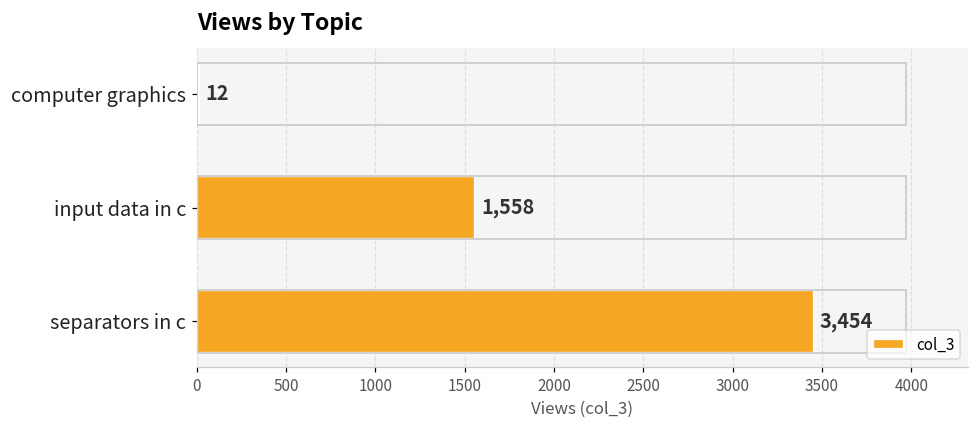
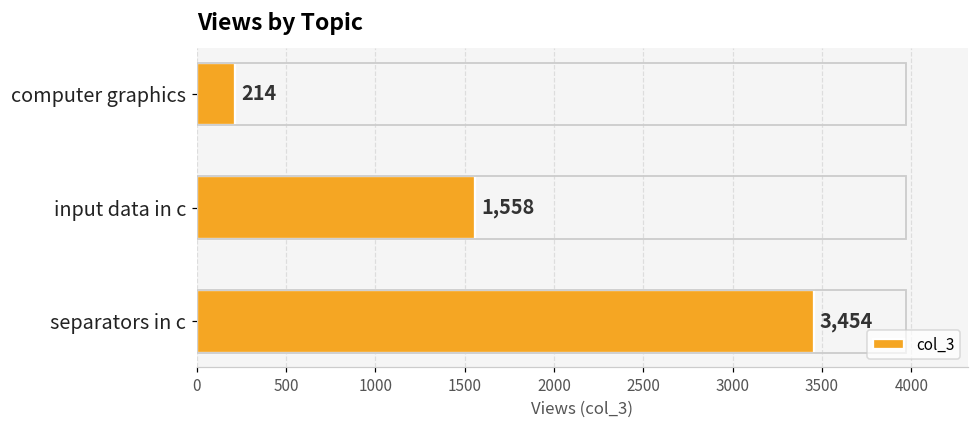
computer graphics: 12 -> 214
